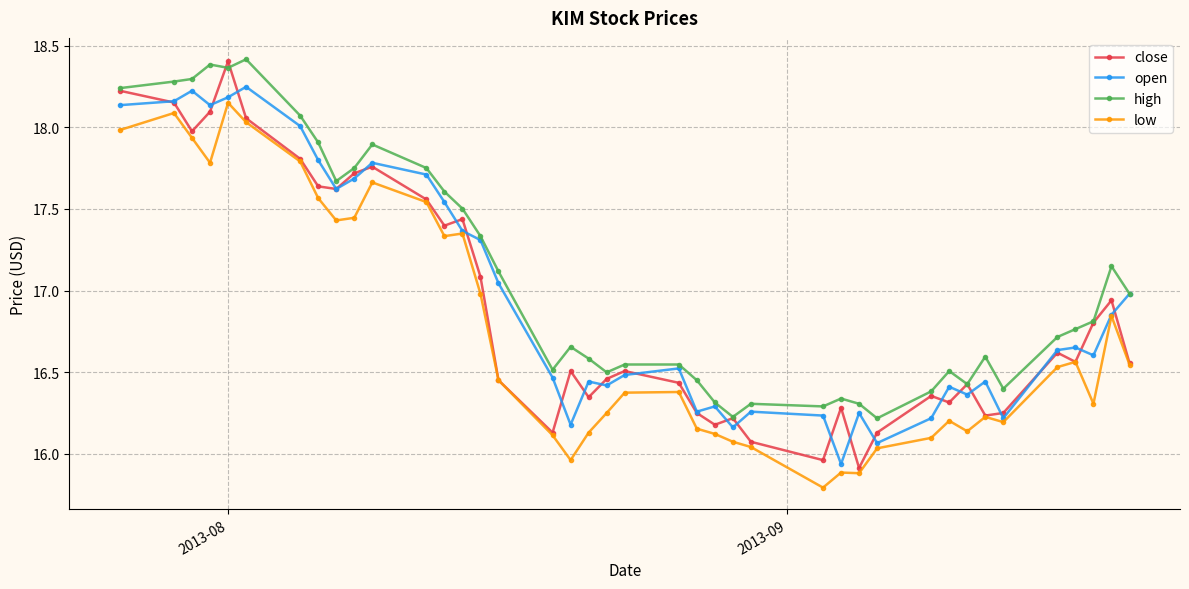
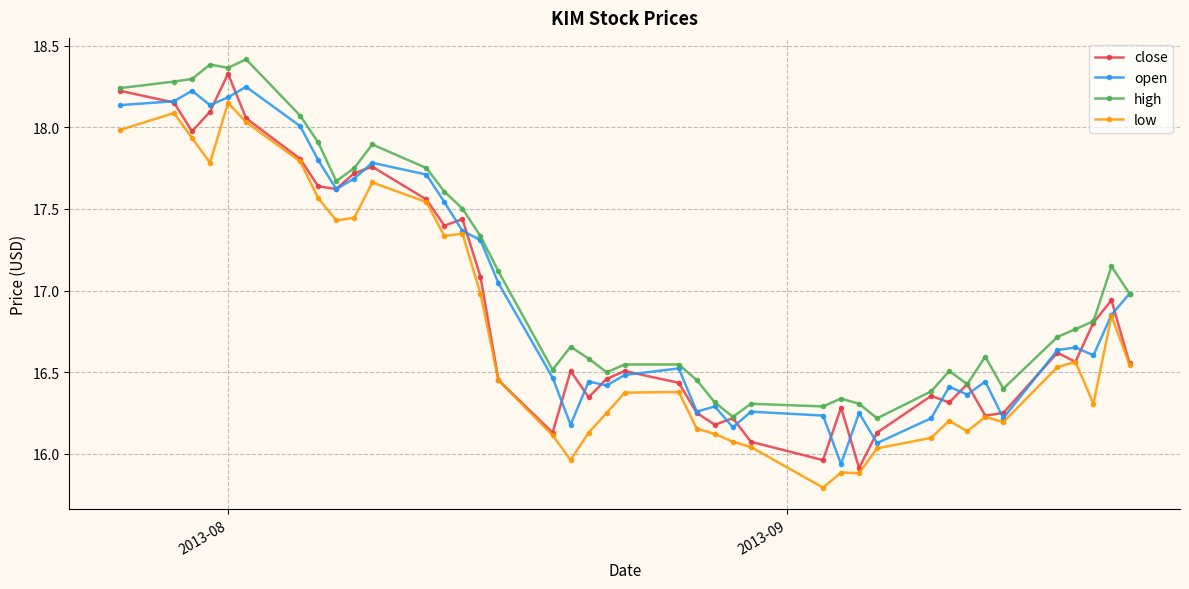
close, 2013-08: 18.40 -> 18.33
